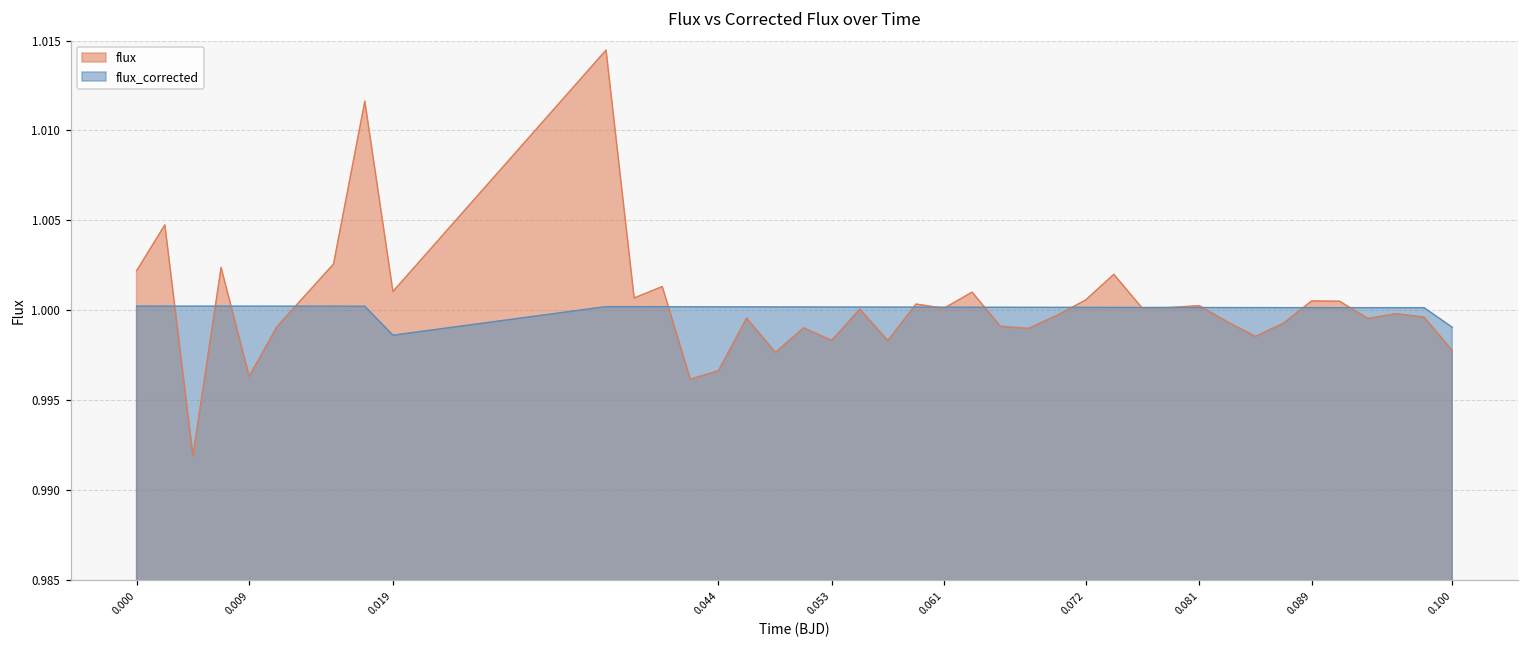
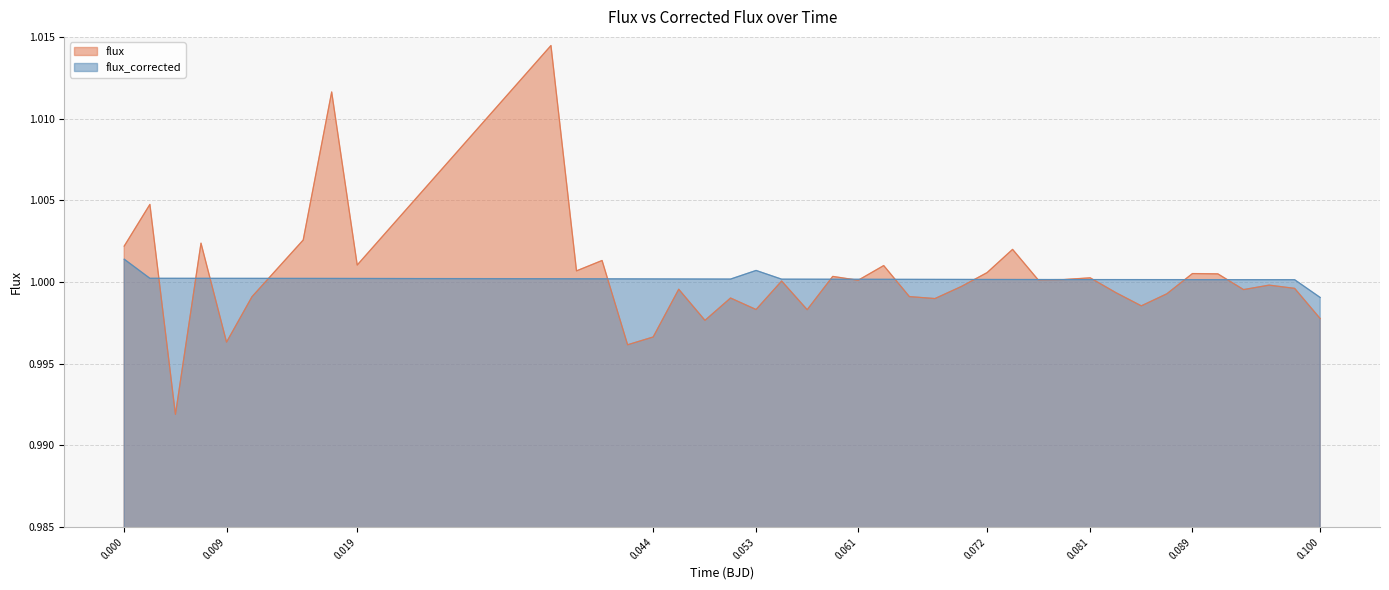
flux_corrected, 0.000: 1.0002 -> 1.0014
flux_corrected, 0.019: 0.9986 -> 1.0002
flux_corrected, 0.053: 1.0002 -> 1.0007
